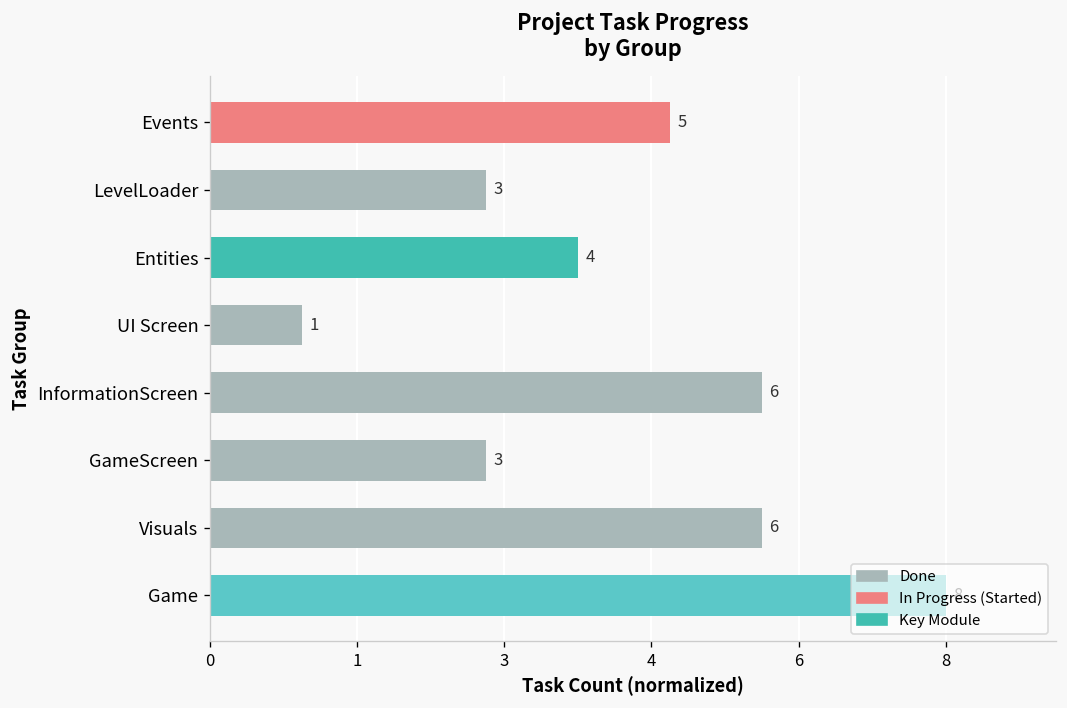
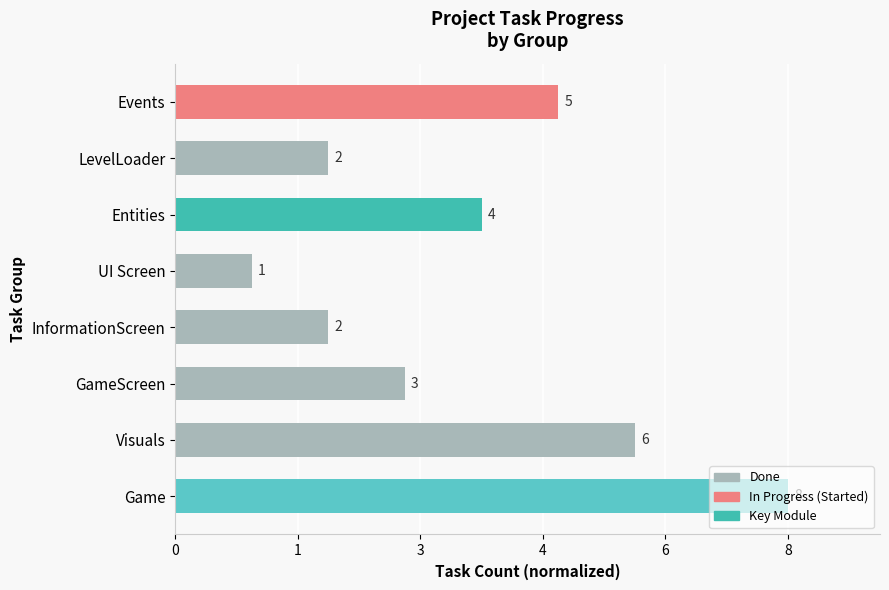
LevelLoader: 3 -> 2
InformationScreen: 6 -> 2
